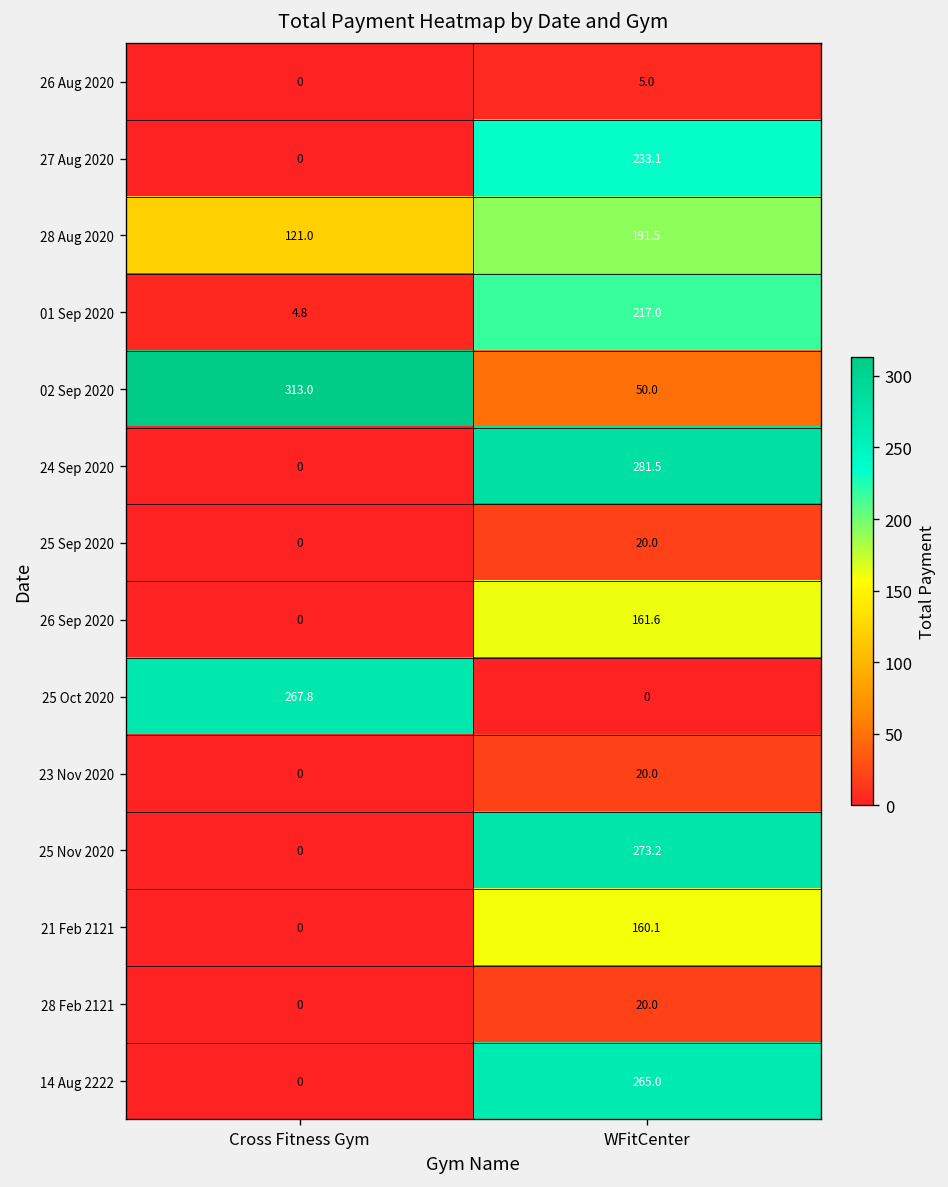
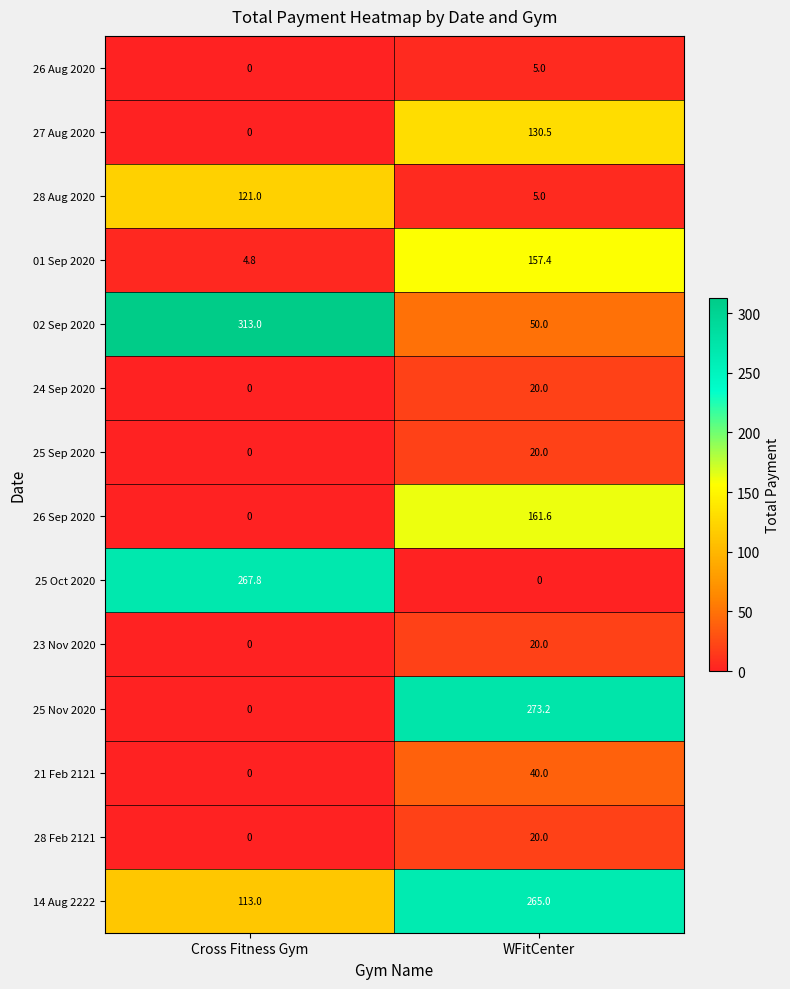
27 Aug 2020, WFitCenter: 233.1 -> 130.5
28 Aug 2020, WFitCenter: 191.5 -> 5.0
01 Sep 2020, WFitCenter: 217.0 -> 157.4
24 Sep 2020, WFitCenter: 281.5 -> 20.0
21 Feb 2121, WFitCenter: 160.1 -> 40.0
14 Aug 2222, Cross Fitness Gym: 0 -> 113.0
